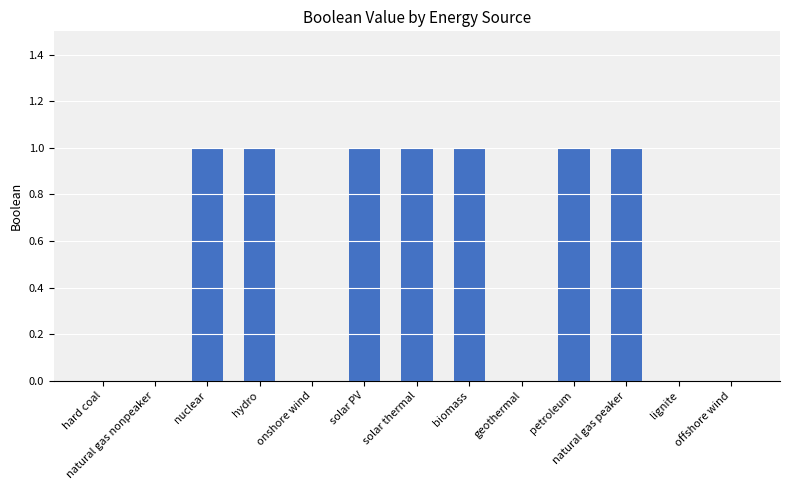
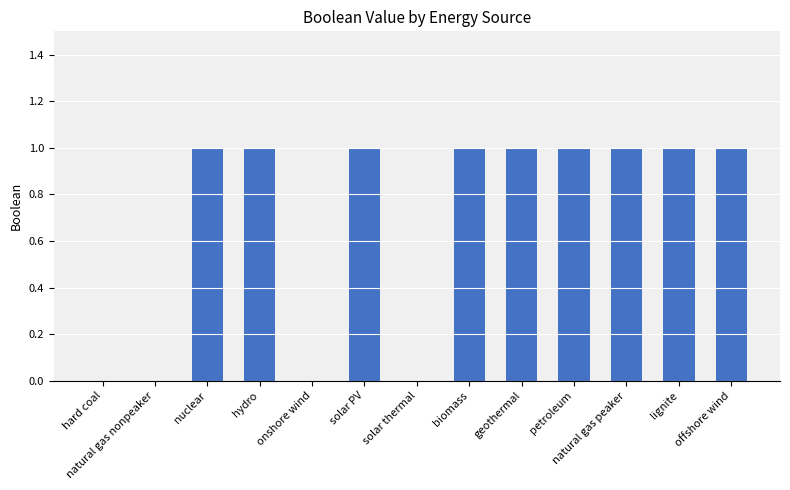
solar thermal: 1 -> 0
geothermal: 0 -> 1
lignite: 0 -> 1
offshore wind: 0 -> 1
